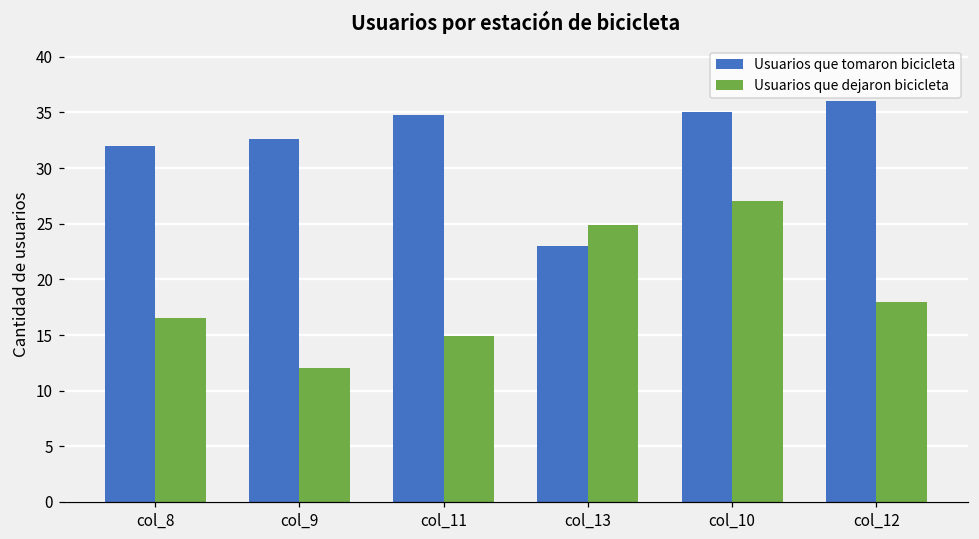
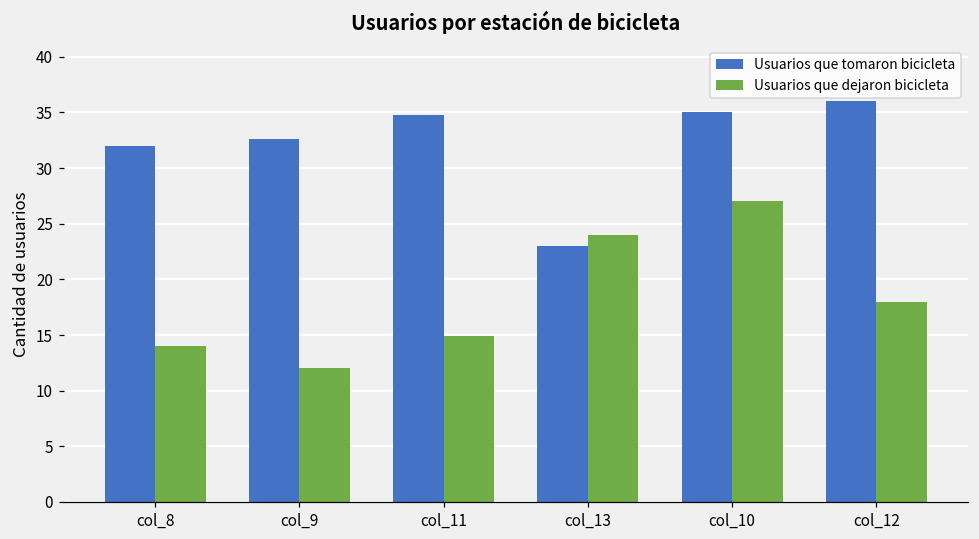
Usuarios que dejaron bicicleta, col_8: 16.5 -> 14.0
Usuarios que dejaron bicicleta, col_13: 24.9 -> 24.0
